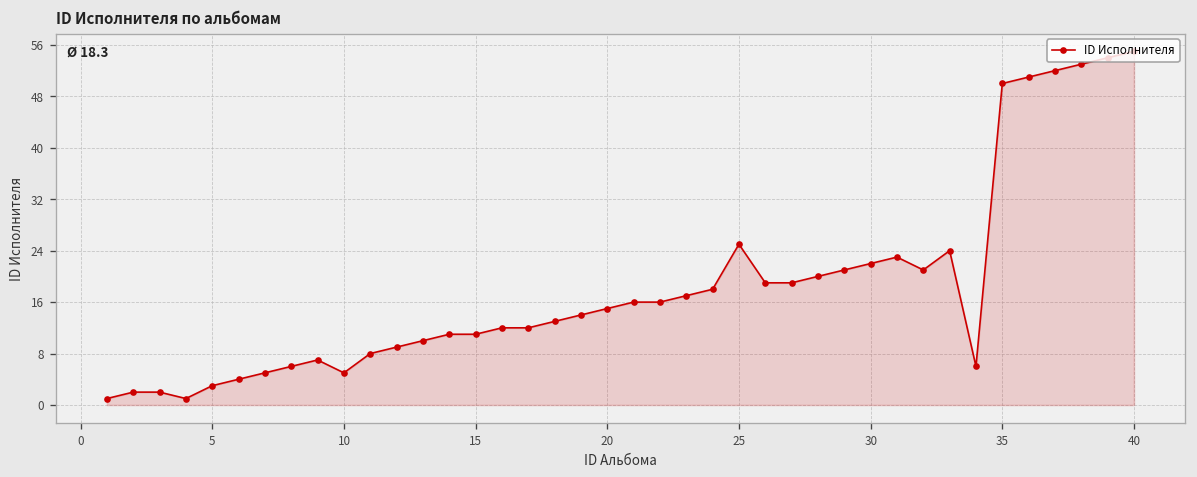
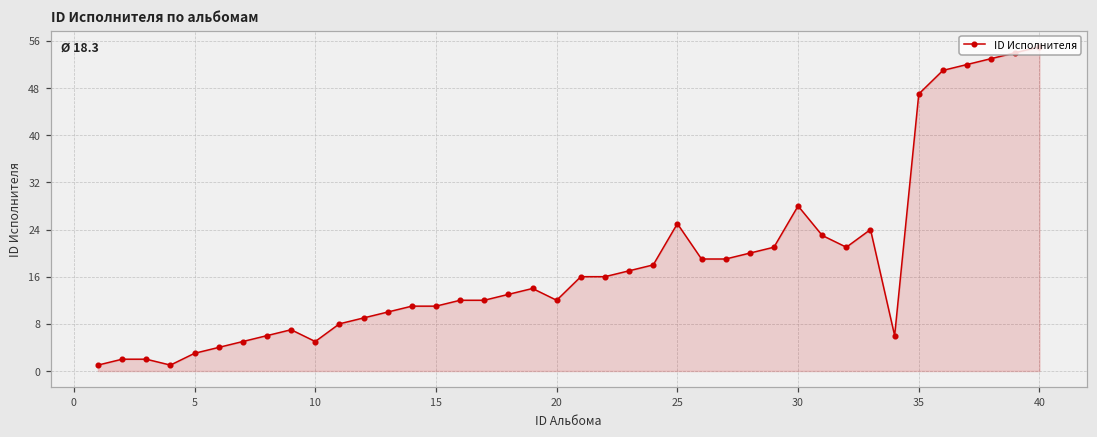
20: 15 -> 12
30: 22 -> 28
35: 50 -> 47
